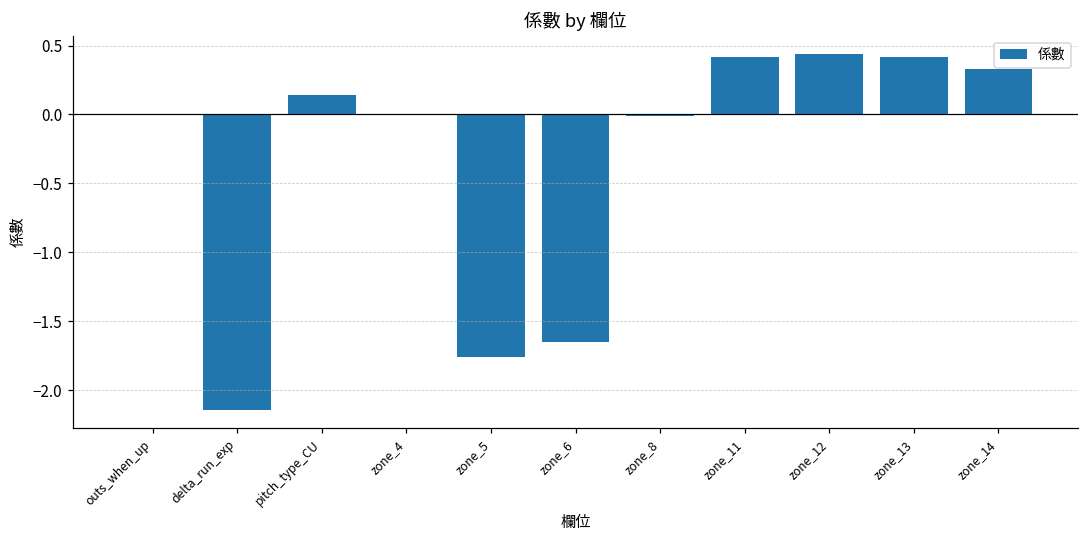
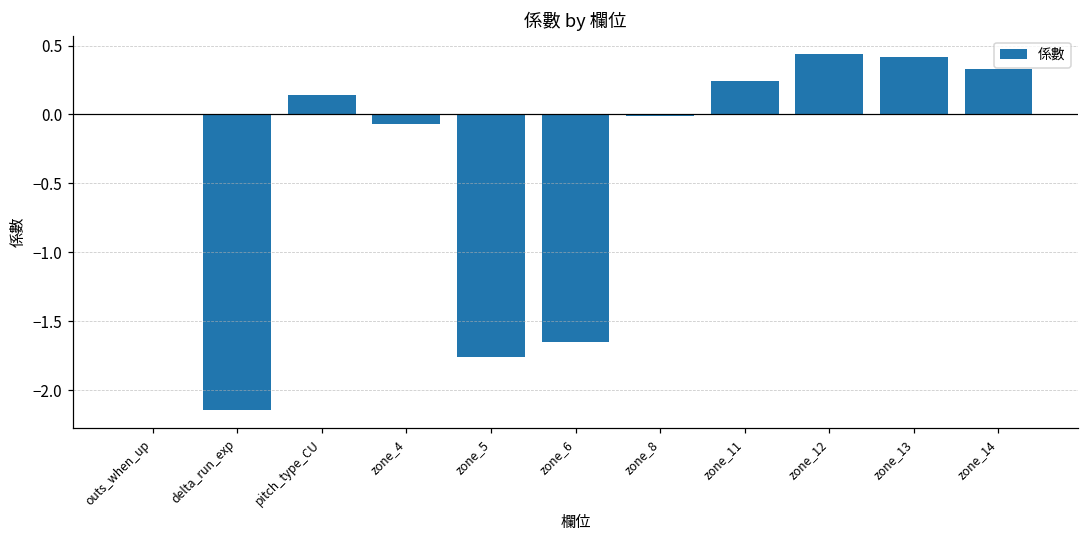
zone_4: 0.00 -> -0.07
zone_11: 0.42 -> 0.24
